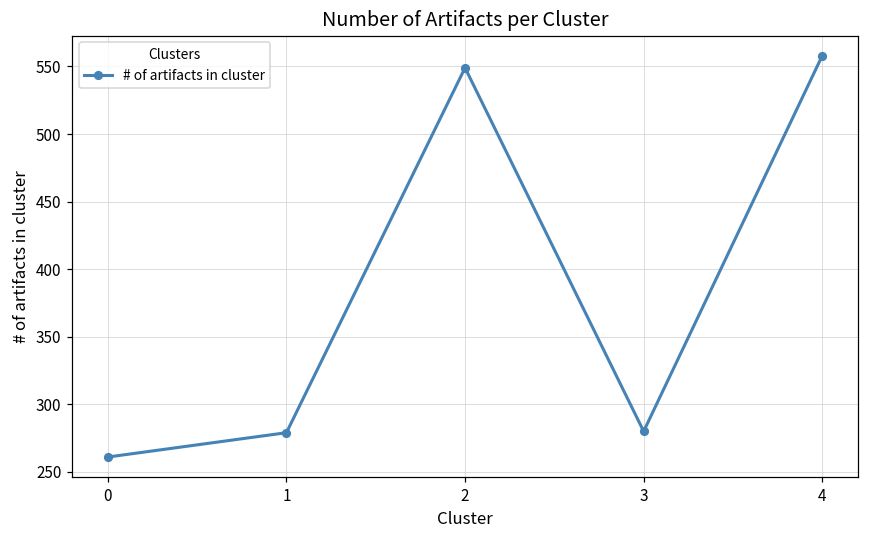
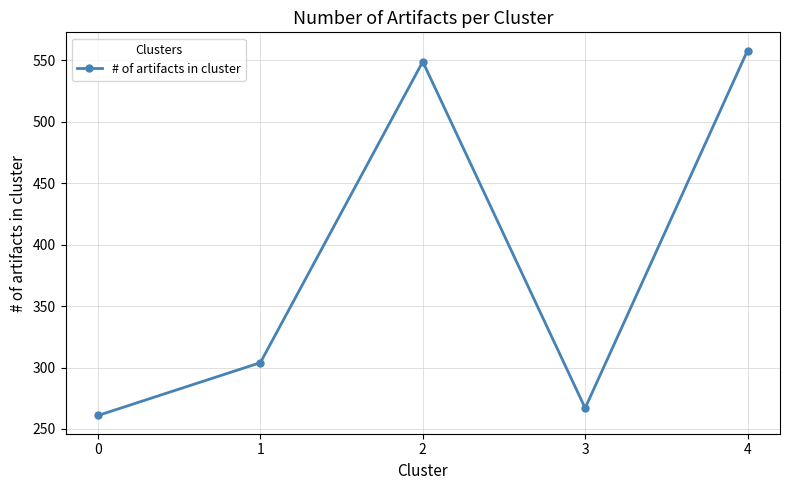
1: 279 -> 304
3: 280 -> 267
